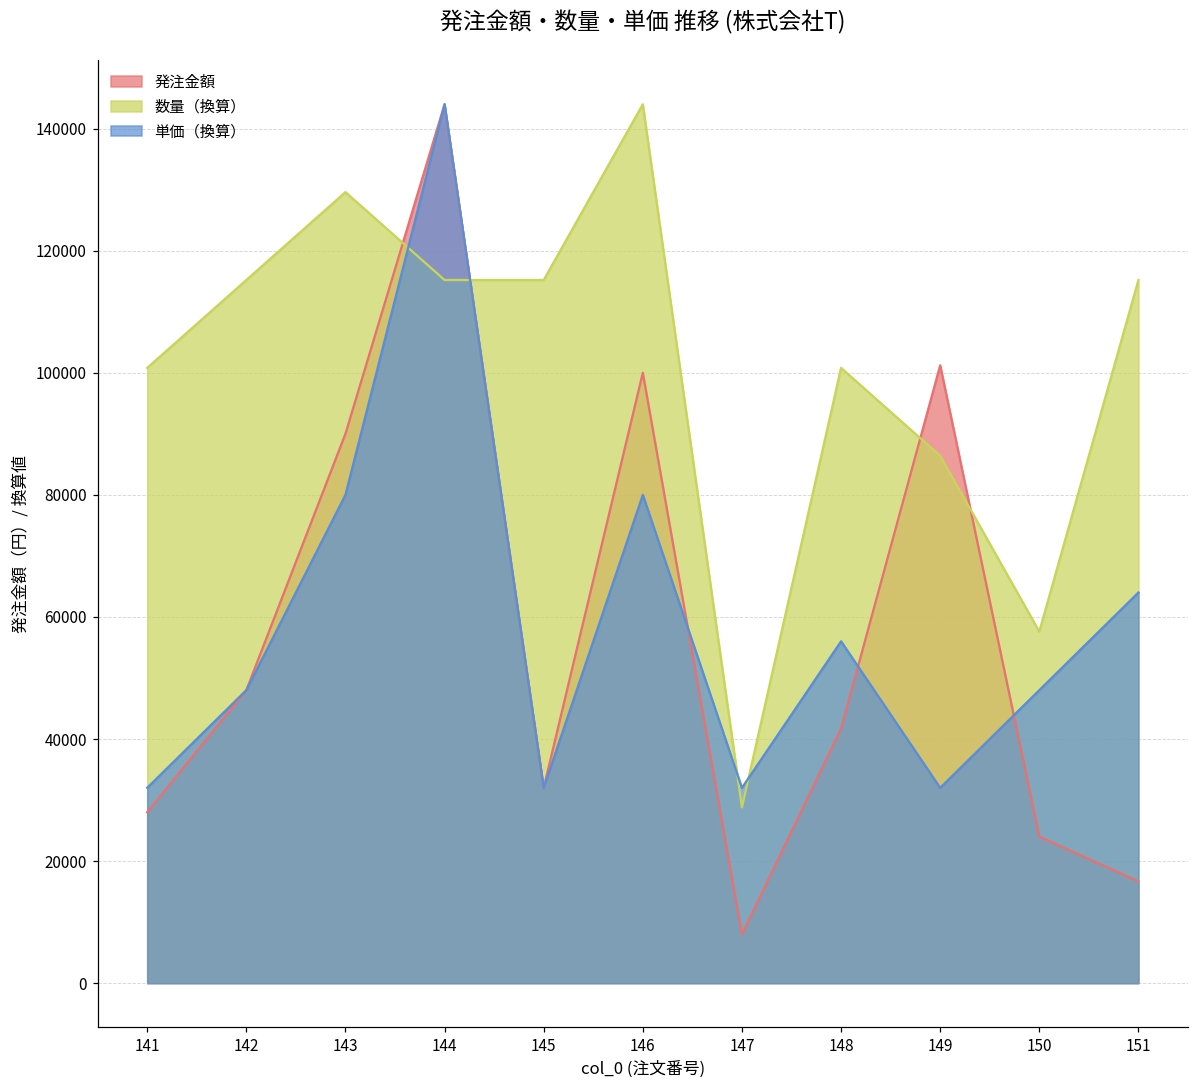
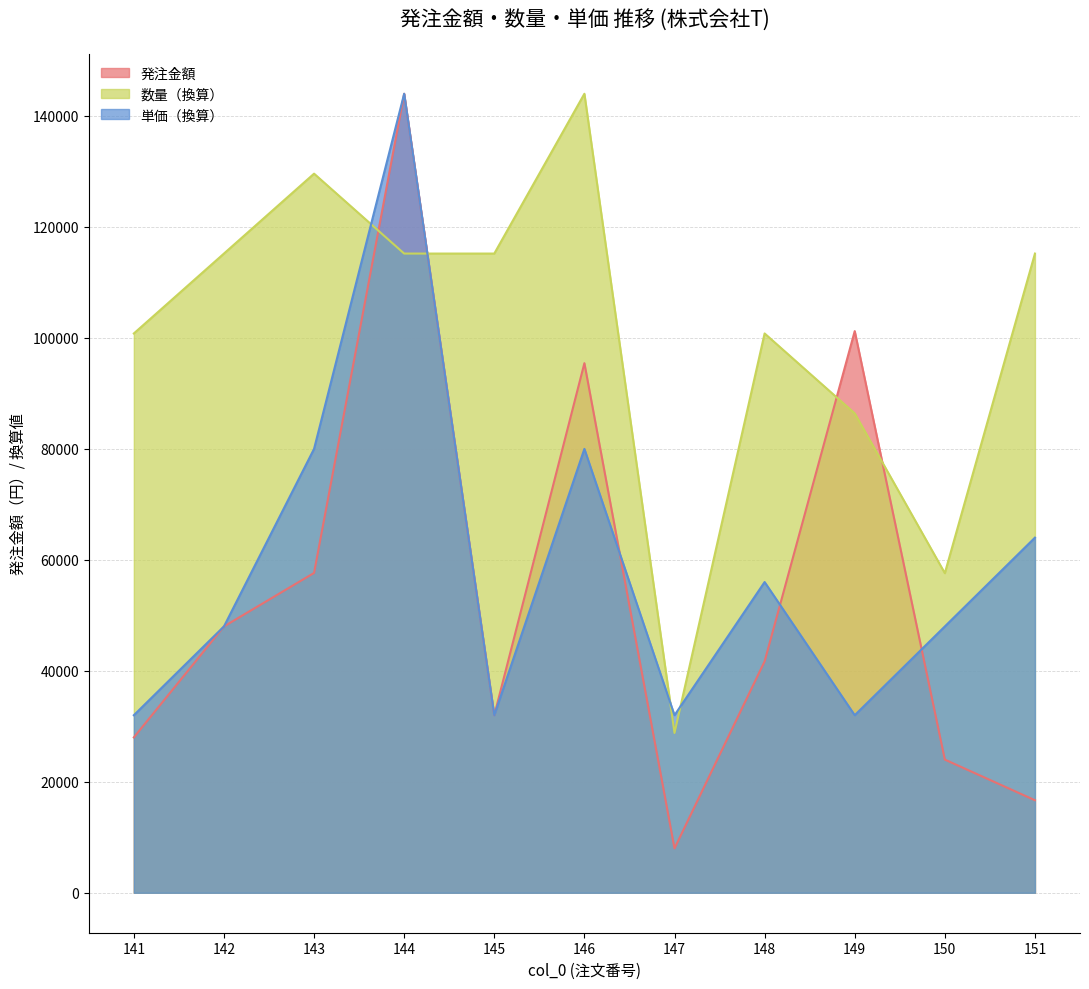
発注金額, 143: 90000 -> 58000
発注金額, 146: 100000 -> 95000
